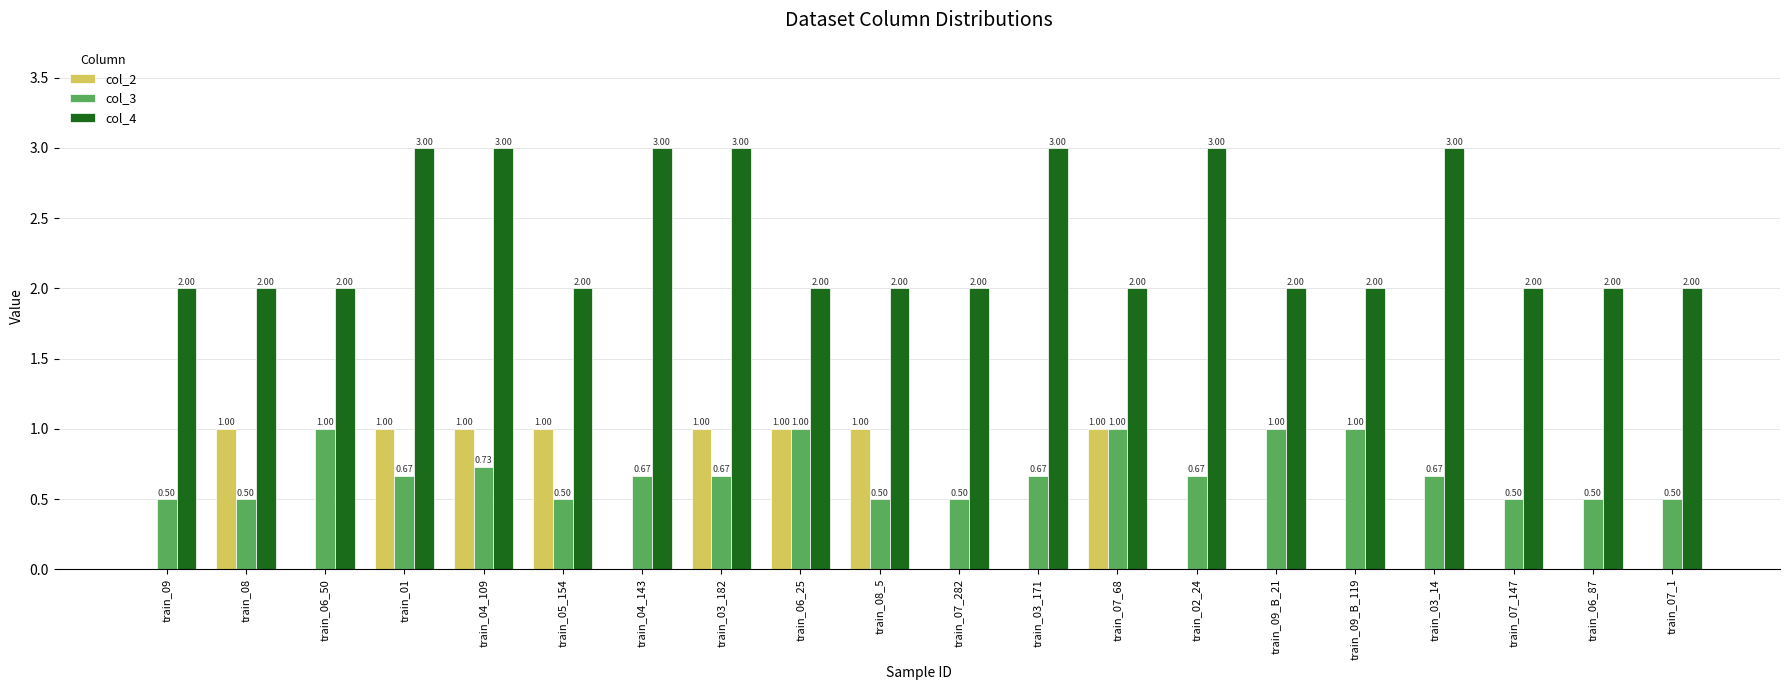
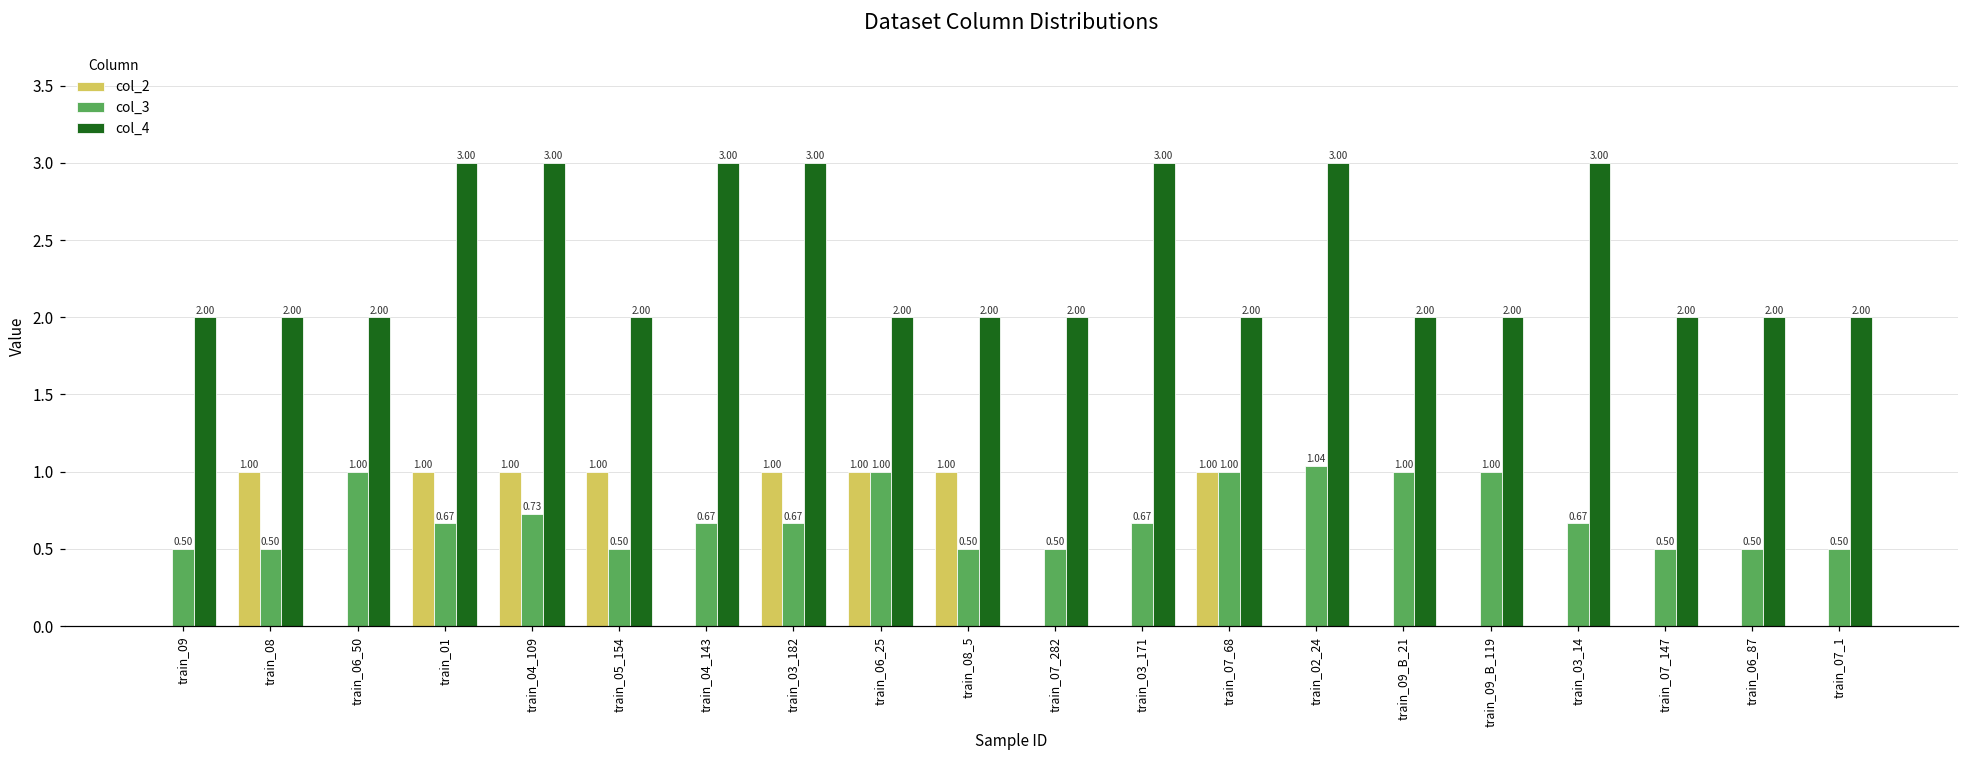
col_3, train_02_24: 0.67 -> 1.04
